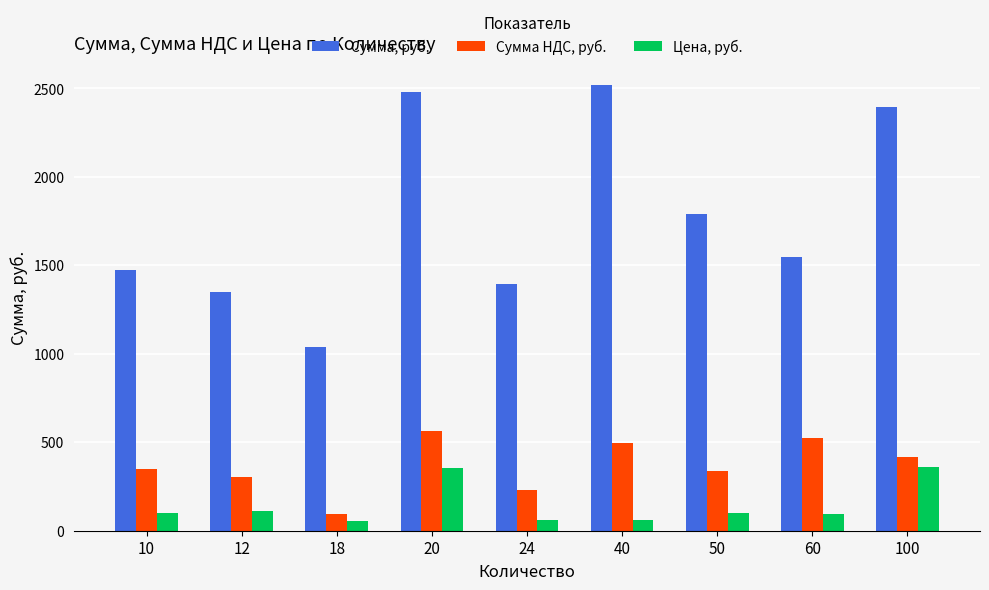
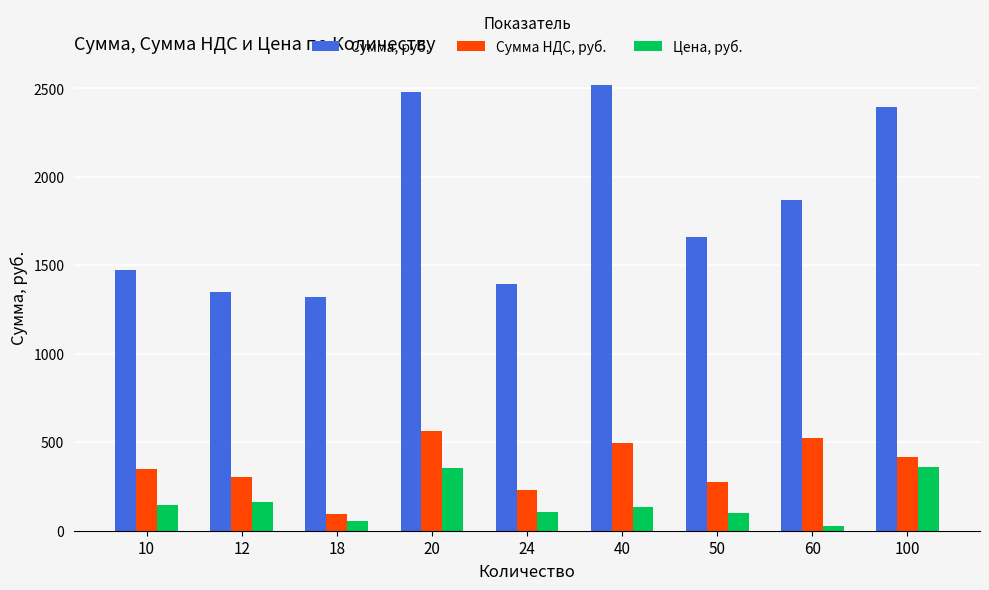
Цена, руб., 10: 100 -> 150
Цена, руб., 12: 110 -> 160
Сумма, руб., 18: 1040 -> 1320
Цена, руб., 24: 60 -> 110
Цена, руб., 40: 60 -> 130
Сумма, руб., 50: 1790 -> 1660
Сумма НДС, руб., 50: 340 -> 280
Сумма, руб., 60: 1540 -> 1870
Цена, руб., 60: 100 -> 30
